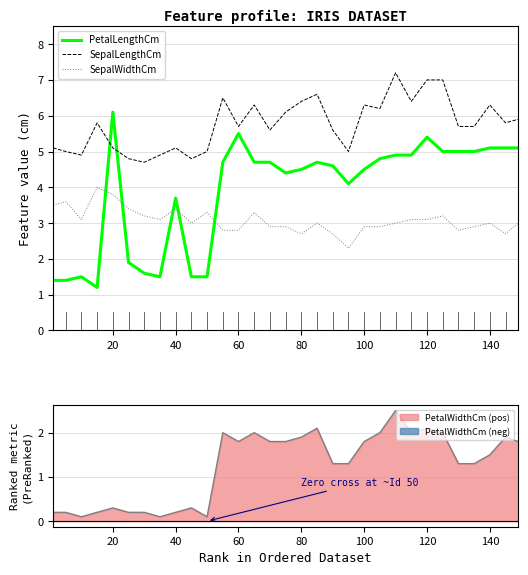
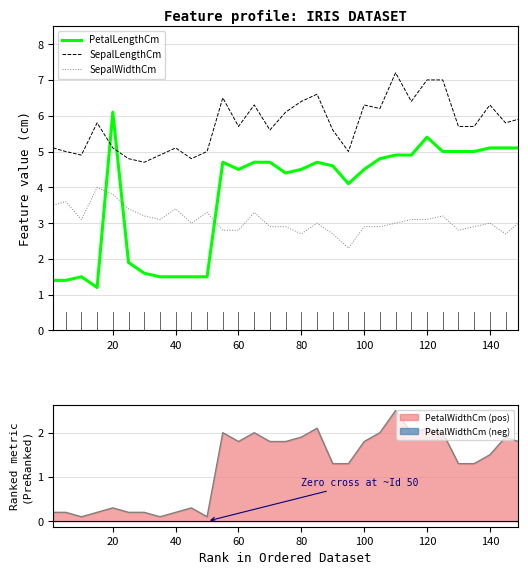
Feature profile: IRIS DATASET, PetalLengthCm, 40: 3.7 -> 1.5
Feature profile: IRIS DATASET, PetalLengthCm, 60: 5.5 -> 4.5
